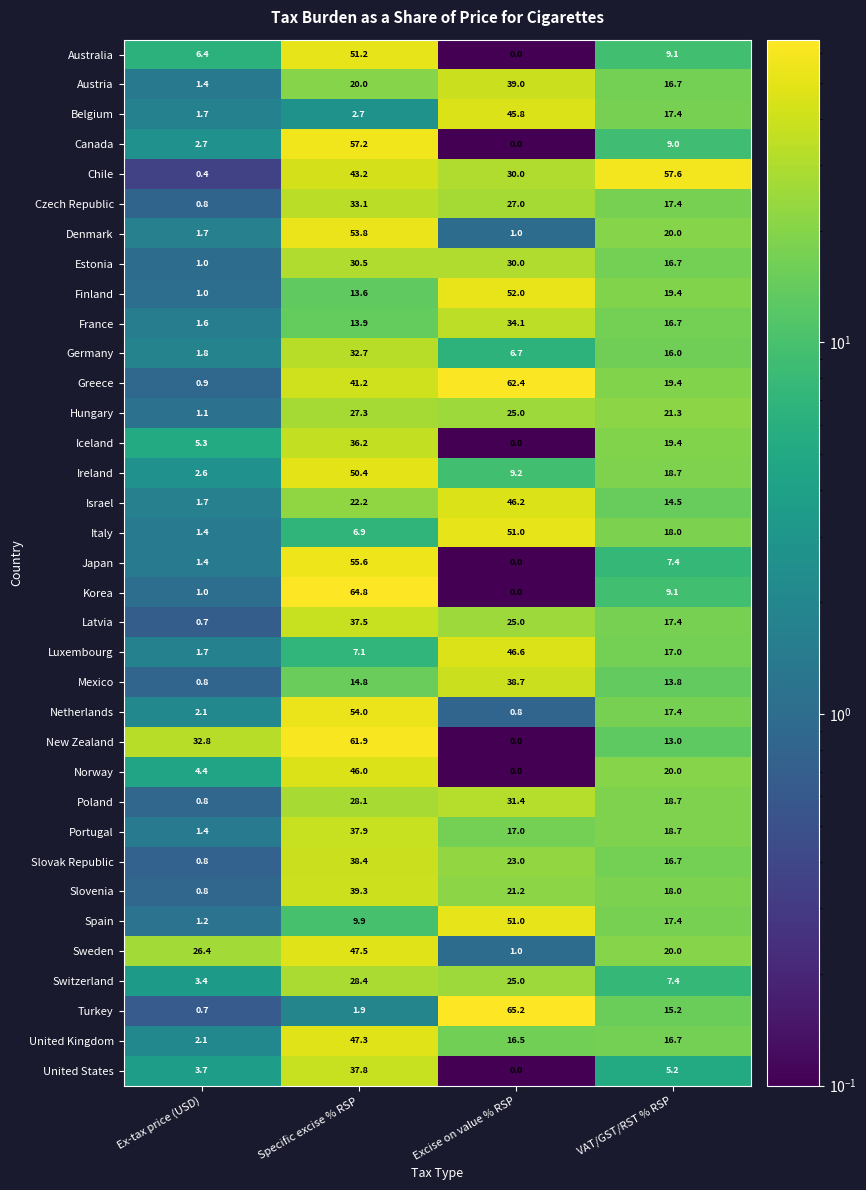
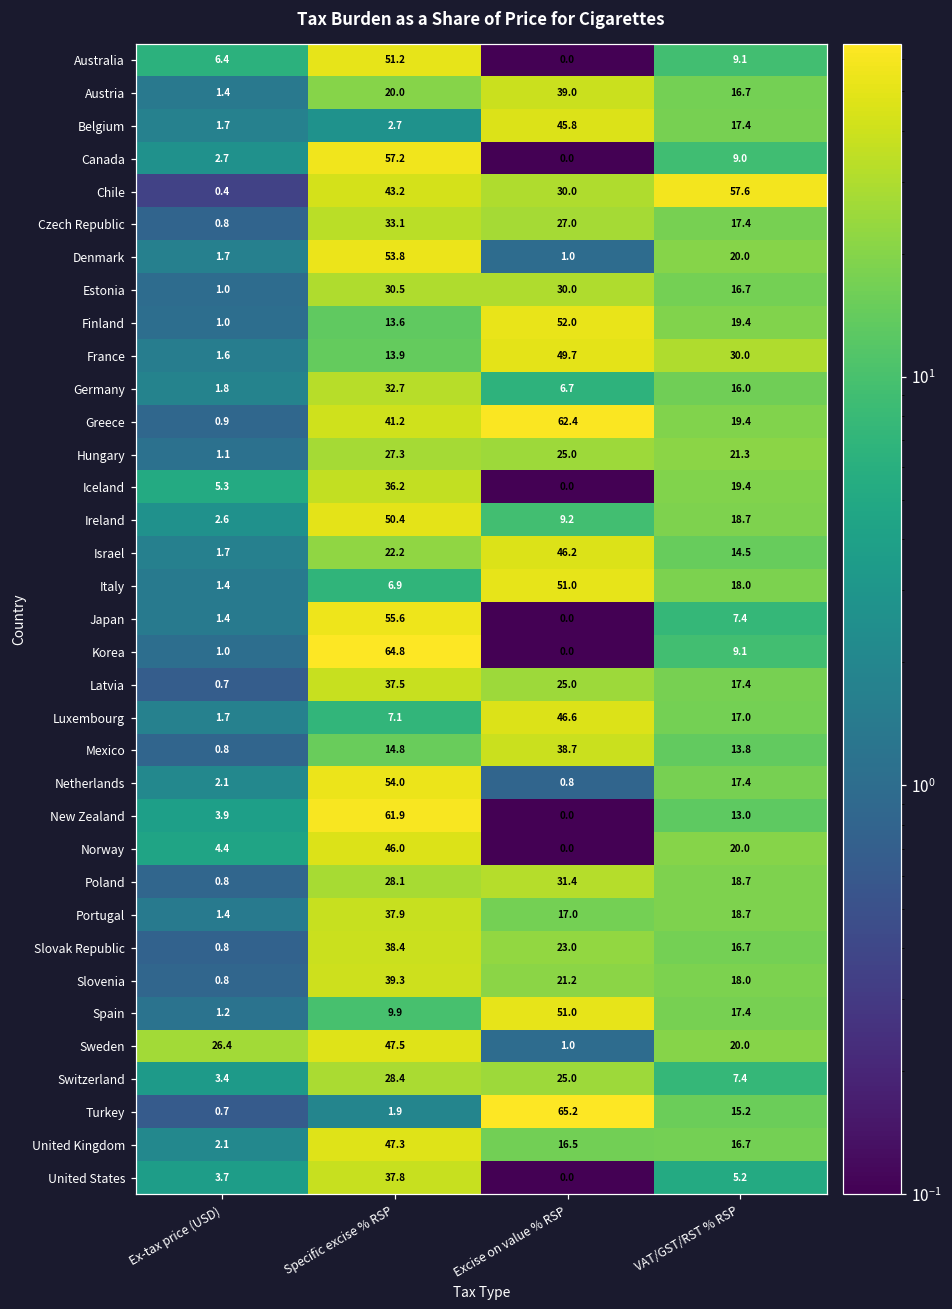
France, Excise on value % RSP: 34.1 -> 49.7
France, VAT/GST/RST % RSP: 16.7 -> 30.0
New Zealand, Ex-tax price (USD): 32.8 -> 3.9
